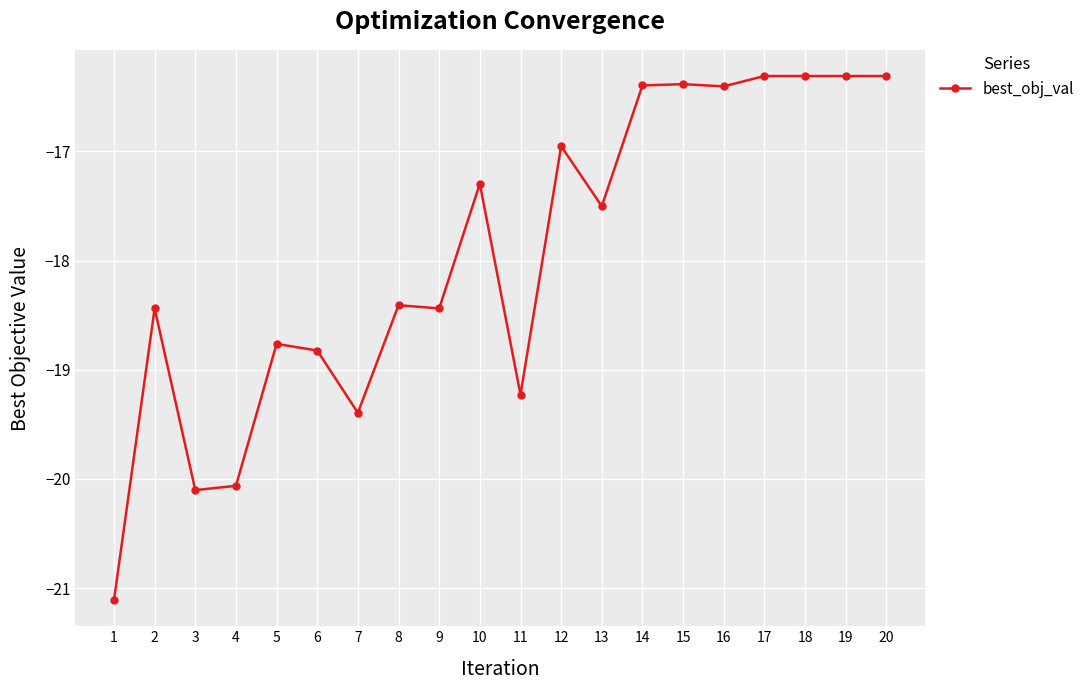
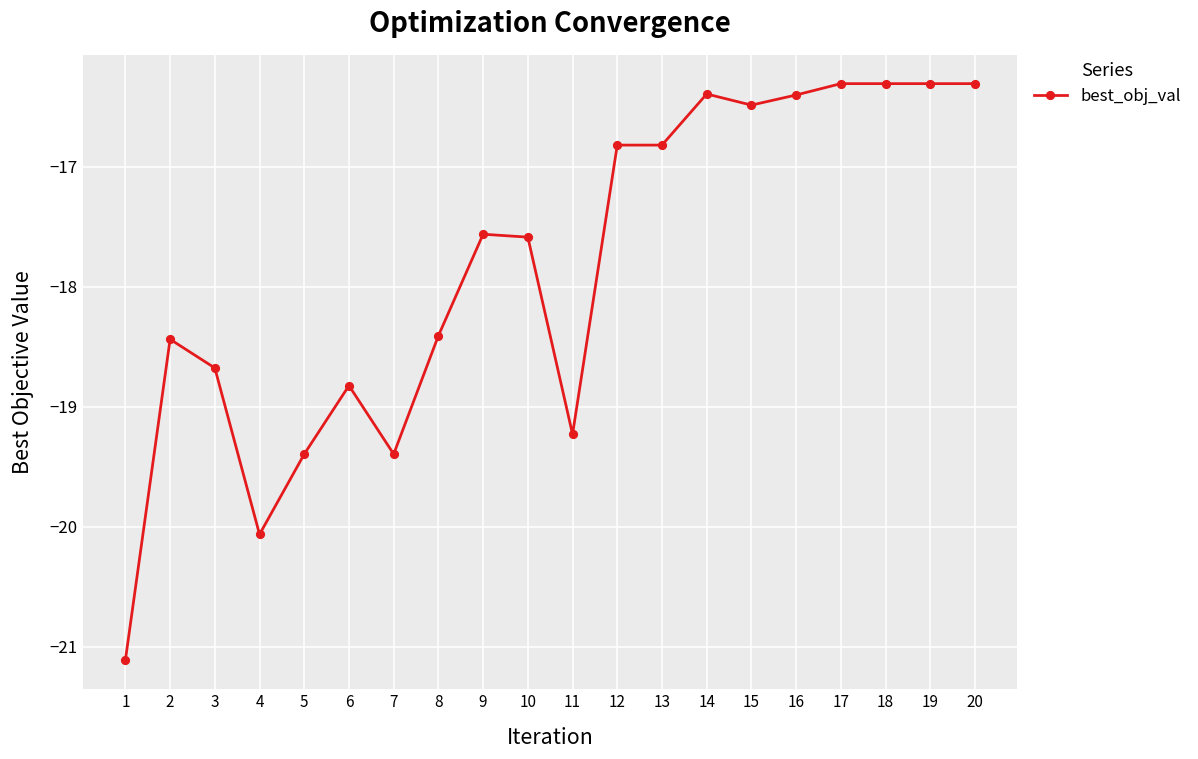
3: -20.10 -> -18.68
5: -18.76 -> -19.39
9: -18.44 -> -17.56
10: -17.30 -> -17.59
12: -16.95 -> -16.82
13: -17.50 -> -16.82
15: -16.38 -> -16.49
